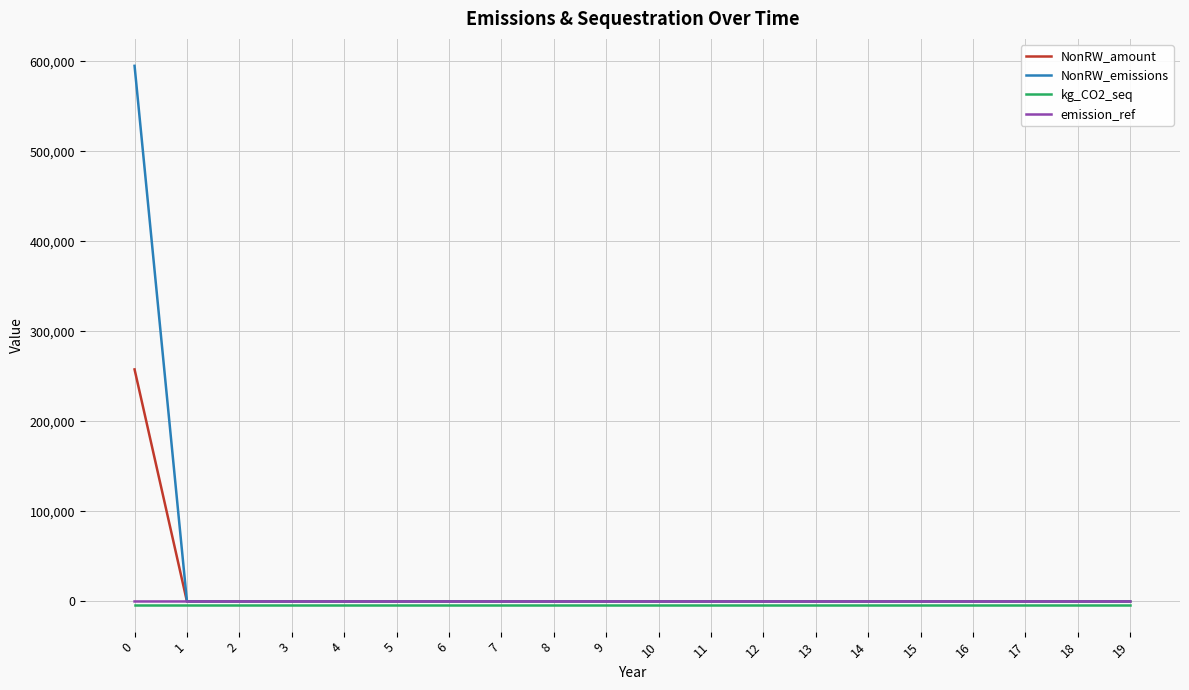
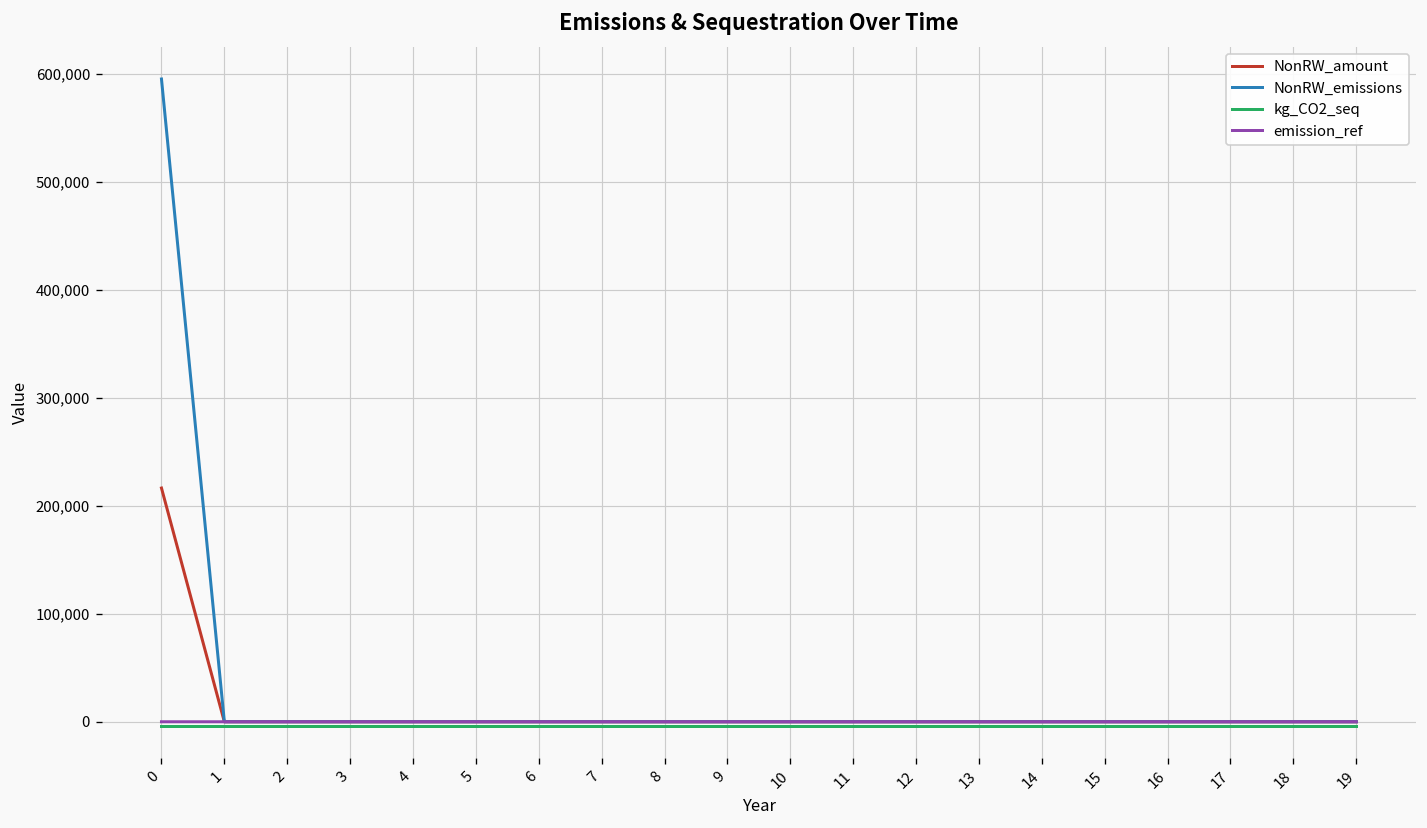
NonRW_amount, 0: 260,000 -> 220,000
